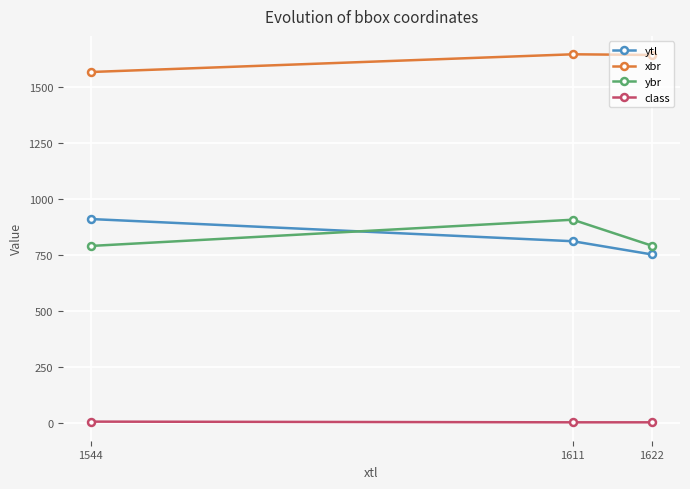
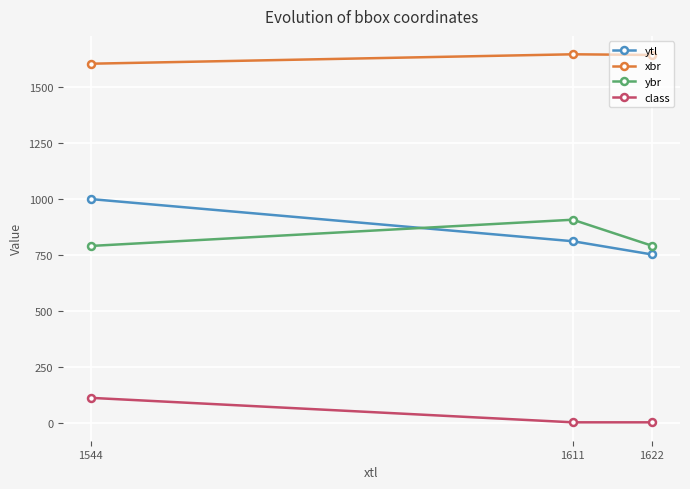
ytl, 1544: 910 -> 1000
xbr, 1544: 1570 -> 1600
class, 1544: 10 -> 110
